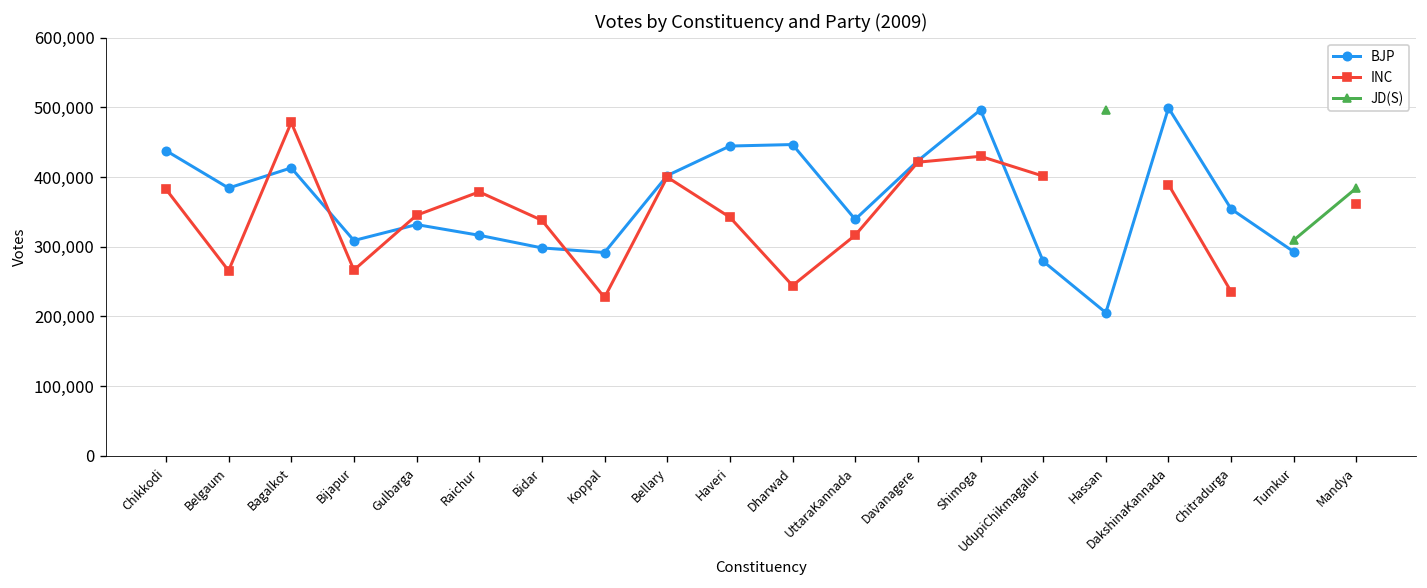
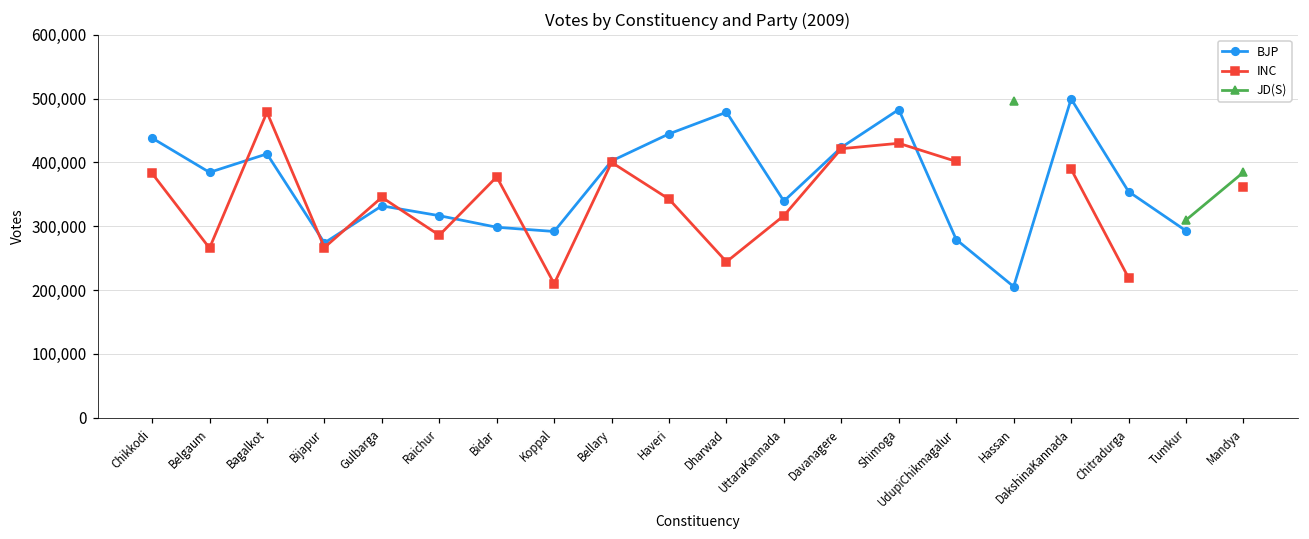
BJP, Bijapur: 310,000 -> 270,000
INC, Raichur: 380,000 -> 290,000
INC, Bidar: 340,000 -> 380,000
INC, Koppal: 230,000 -> 210,000
BJP, Dharwad: 450,000 -> 480,000
BJP, Shimoga: 500,000 -> 480,000
INC, Chitradurga: 240,000 -> 220,000
